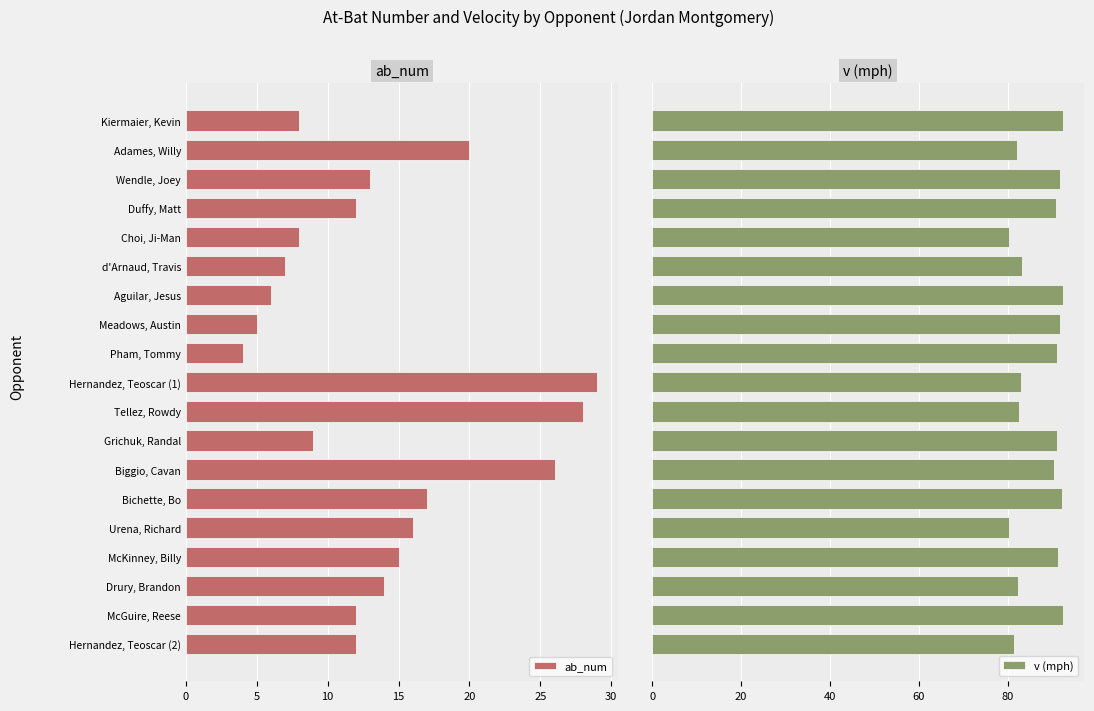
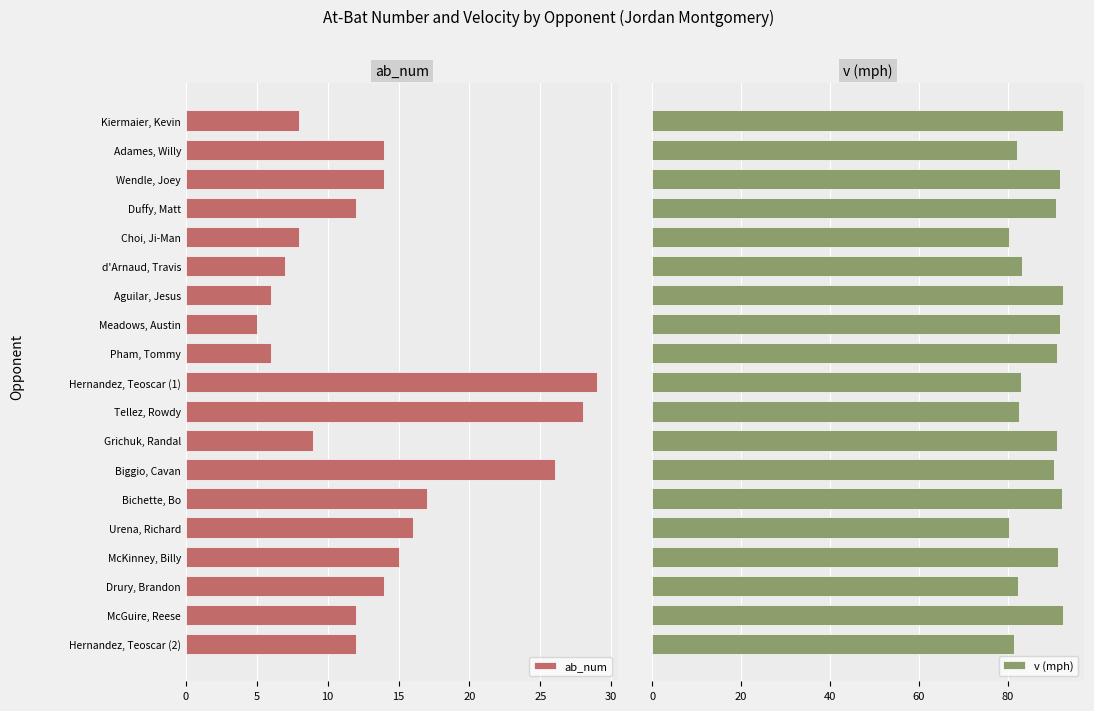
ab_num, Adames, Willy: 20 -> 14
ab_num, Wendle, Joey: 13 -> 14
ab_num, Pham, Tommy: 4 -> 6
